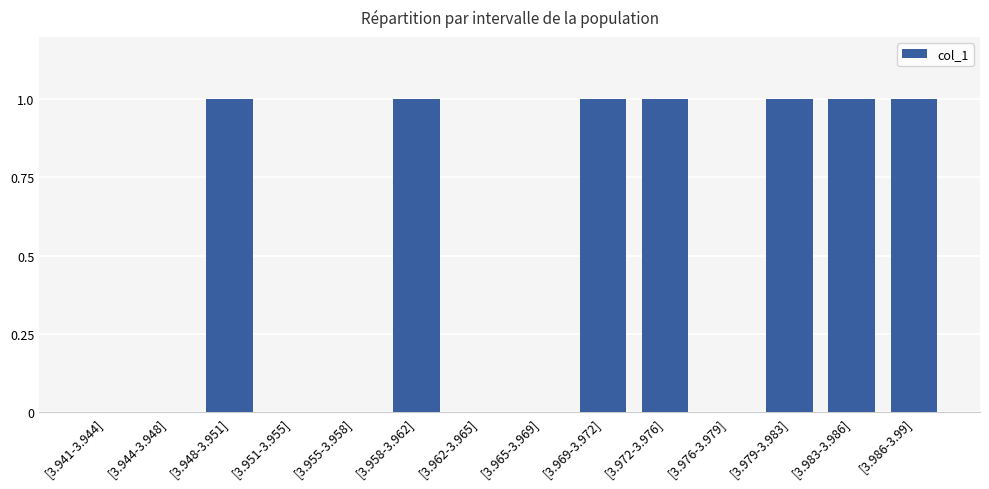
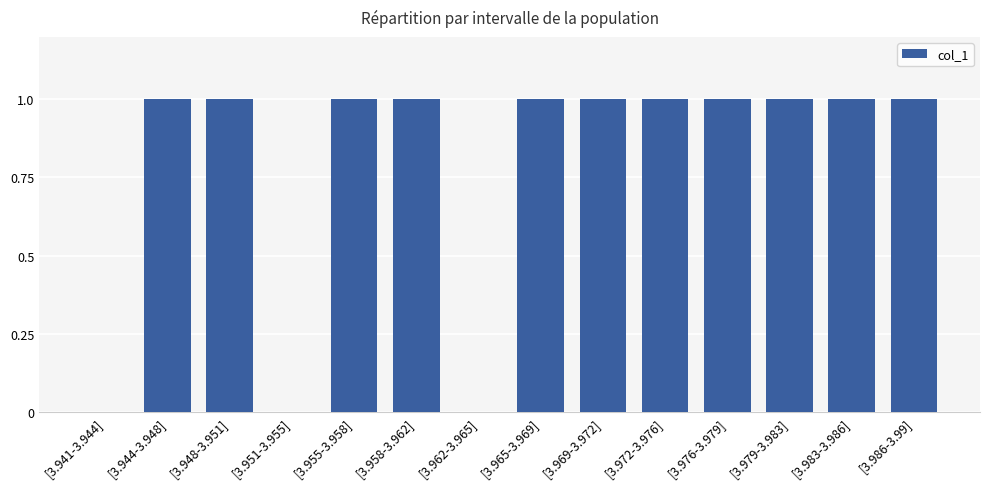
[3.944-3.948]: 0 -> 1
[3.955-3.958]: 0 -> 1
[3.965-3.969]: 0 -> 1
[3.976-3.979]: 0 -> 1
